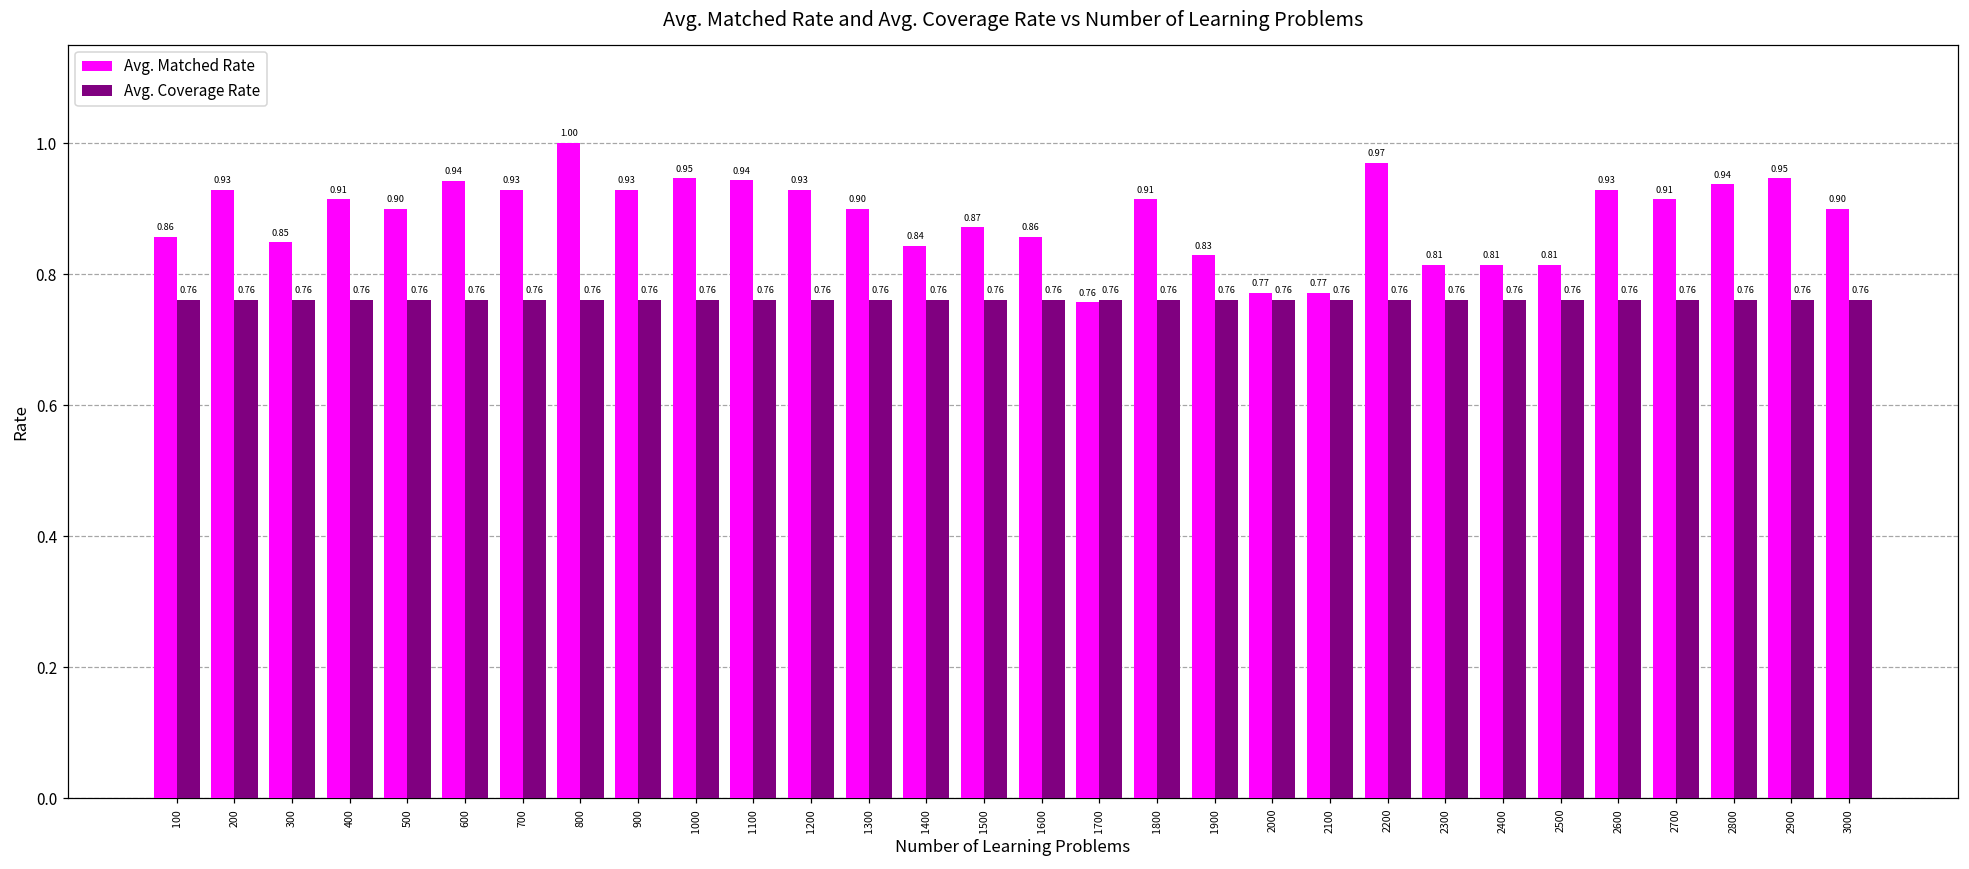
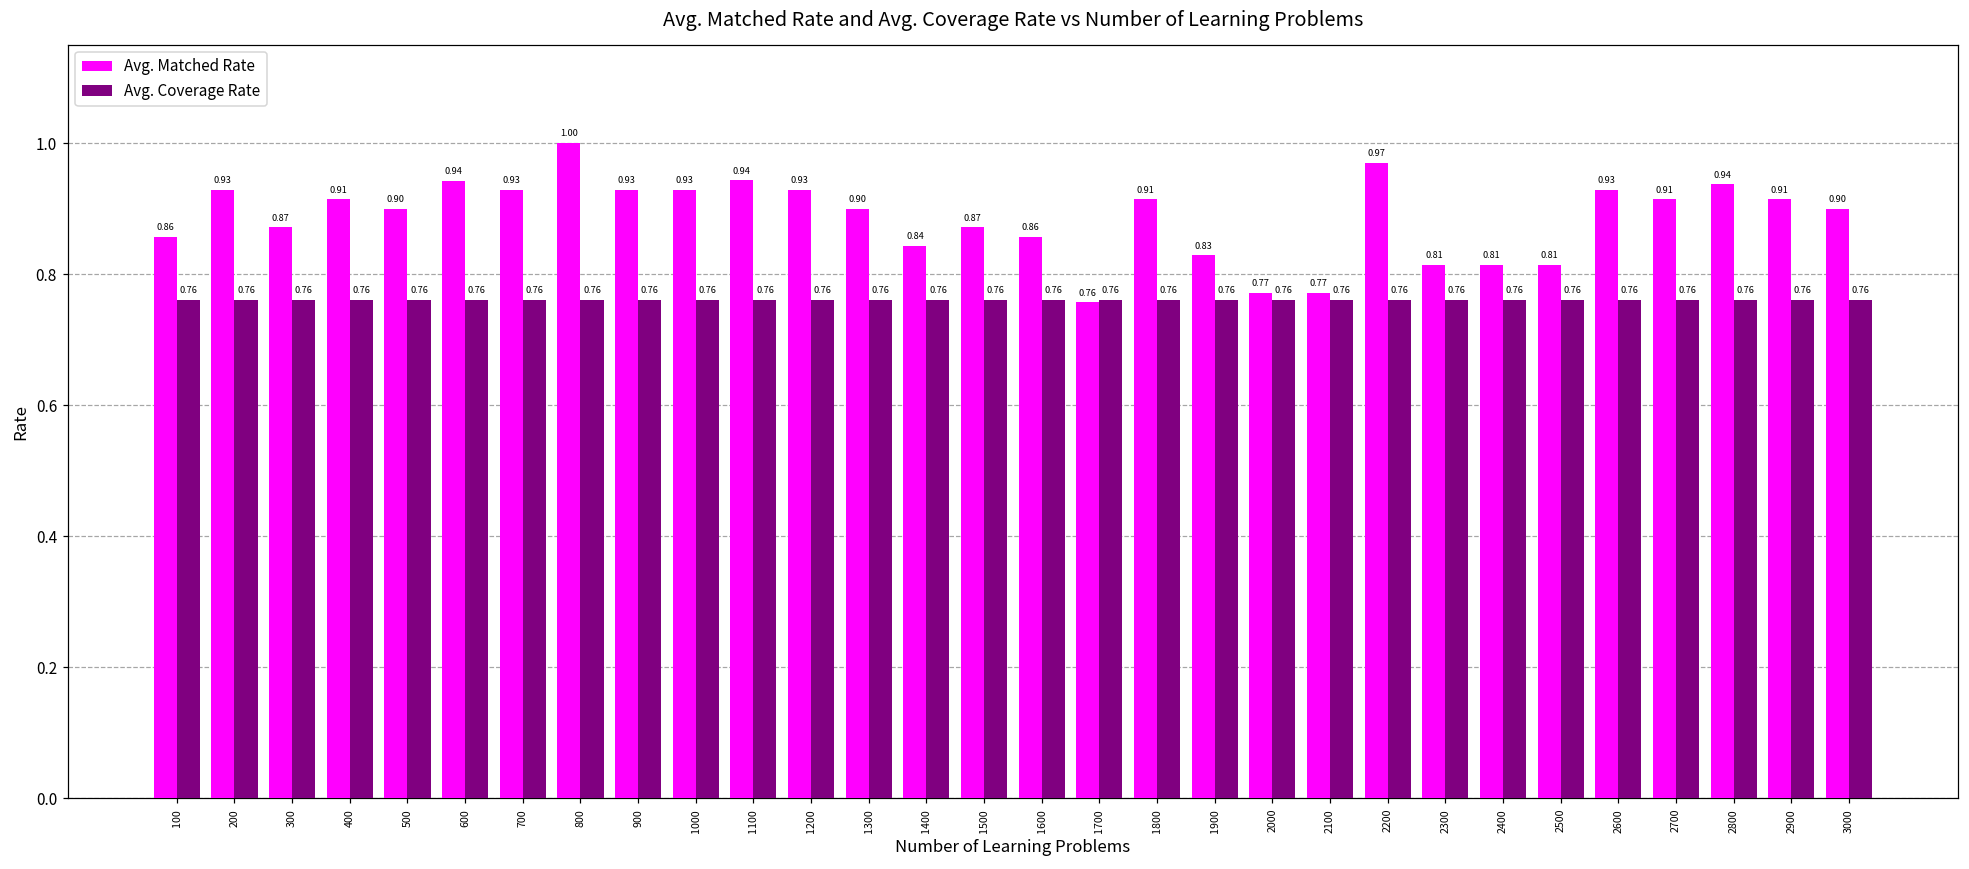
Avg. Matched Rate, 300: 0.85 -> 0.87
Avg. Matched Rate, 1000: 0.95 -> 0.93
Avg. Matched Rate, 2900: 0.95 -> 0.91
